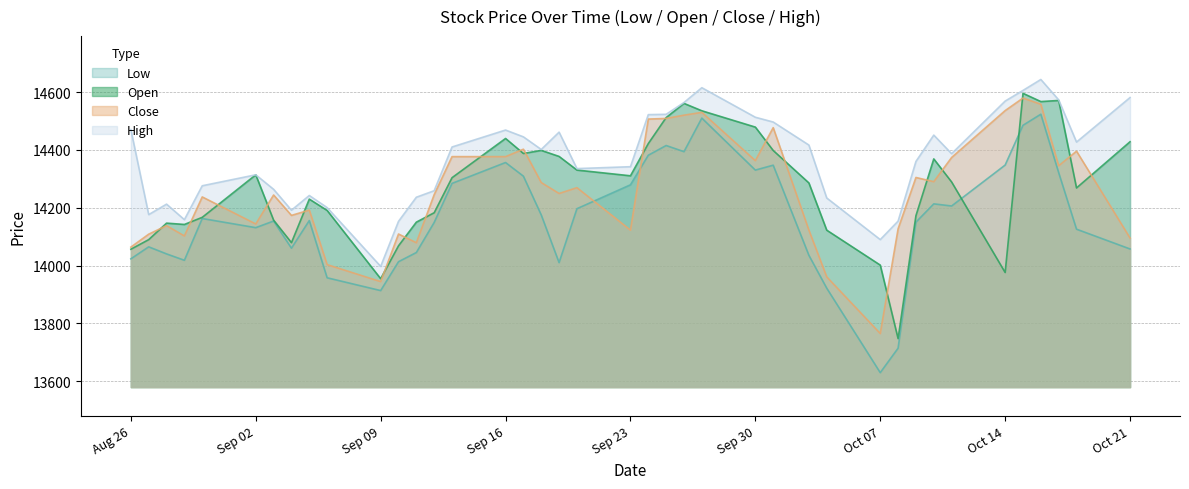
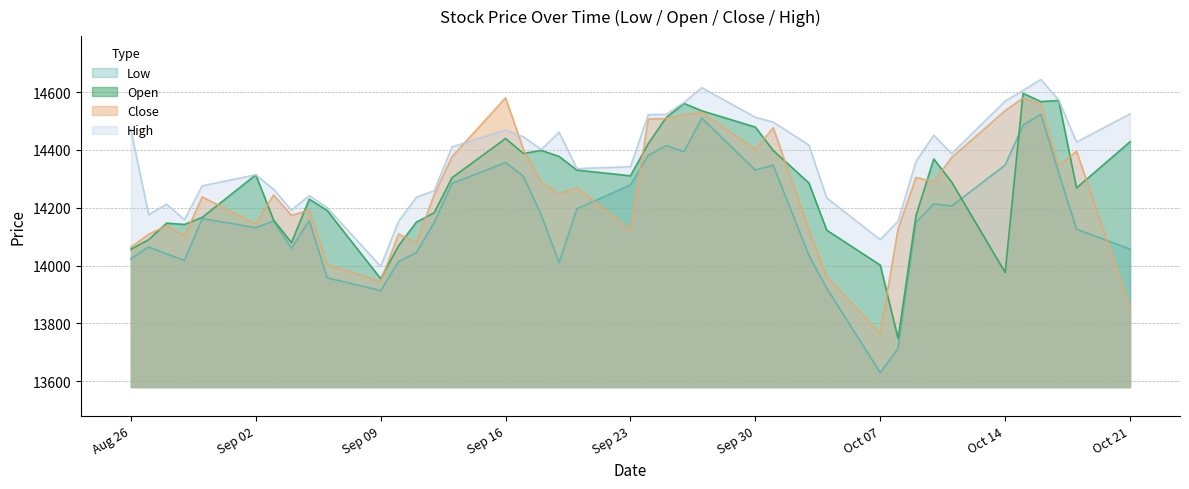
Close, Sep 16: 14380 -> 14580
Close, Sep 30: 14360 -> 14400
Close, Oct 21: 14100 -> 13850
High, Oct 21: 14580 -> 14520
